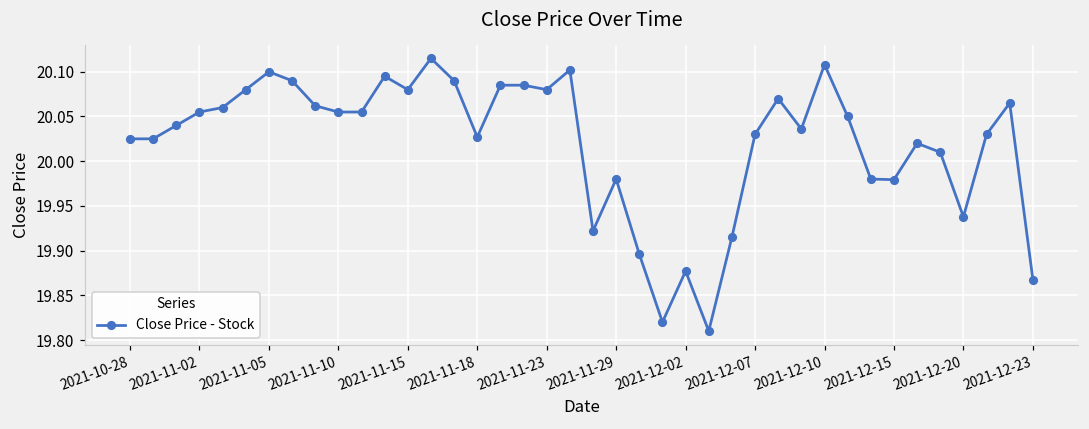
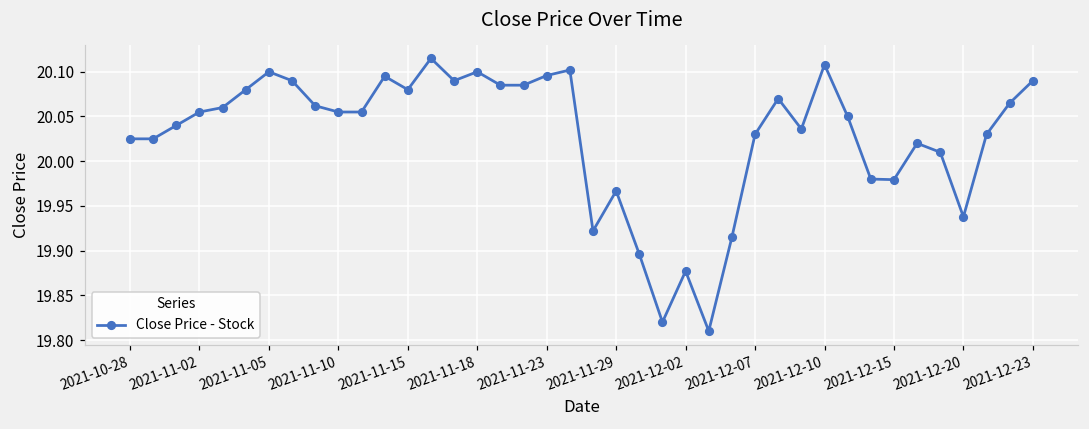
2021-11-18: 20.03 -> 20.10
2021-11-23: 20.08 -> 20.10
2021-11-29: 19.98 -> 19.97
2021-12-23: 19.87 -> 20.09
